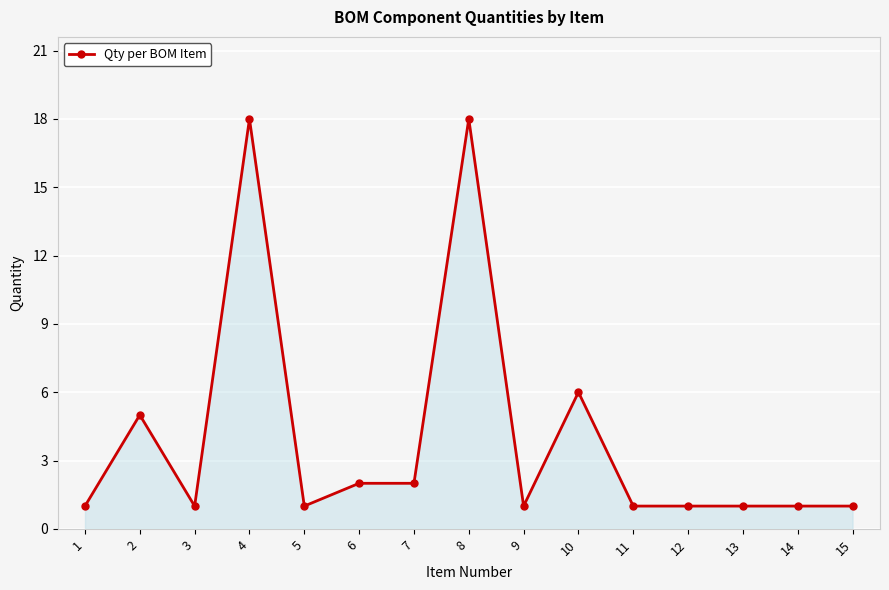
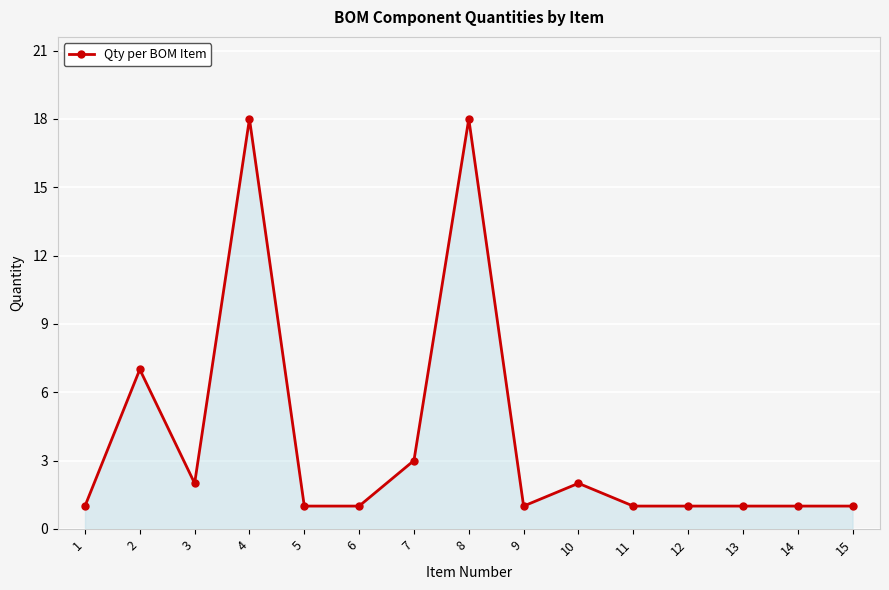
2: 5 -> 7
3: 1 -> 2
6: 2 -> 1
7: 2 -> 3
10: 6 -> 2
